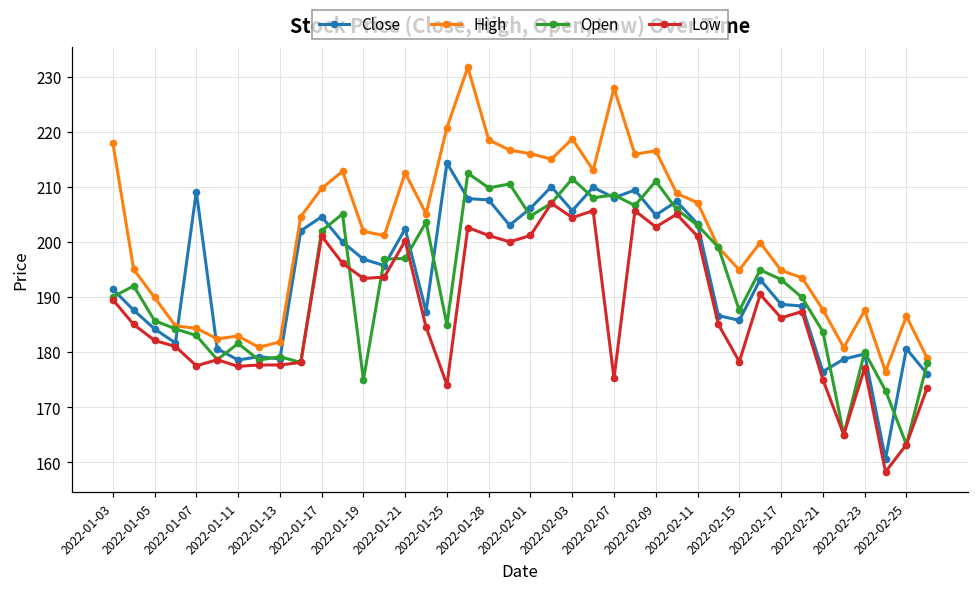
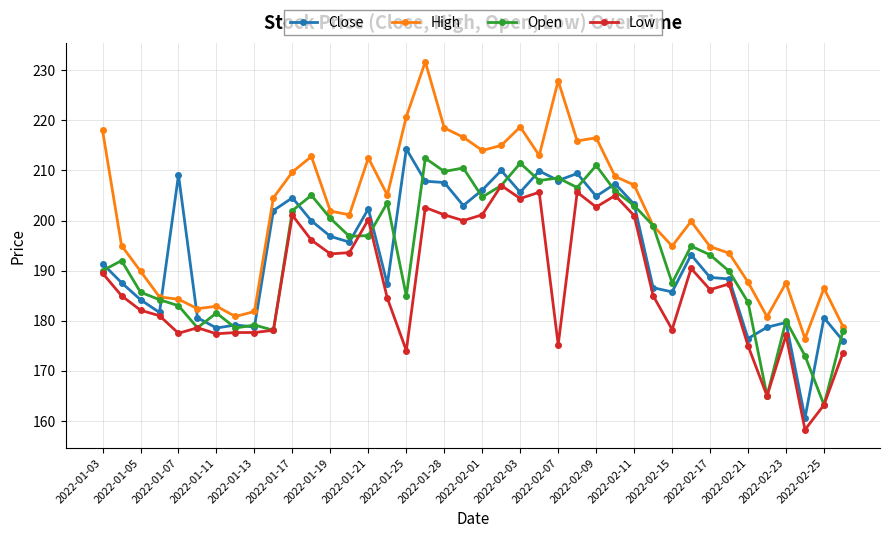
Open, 2022-01-19: 175 -> 200
High, 2022-02-01: 216 -> 214
